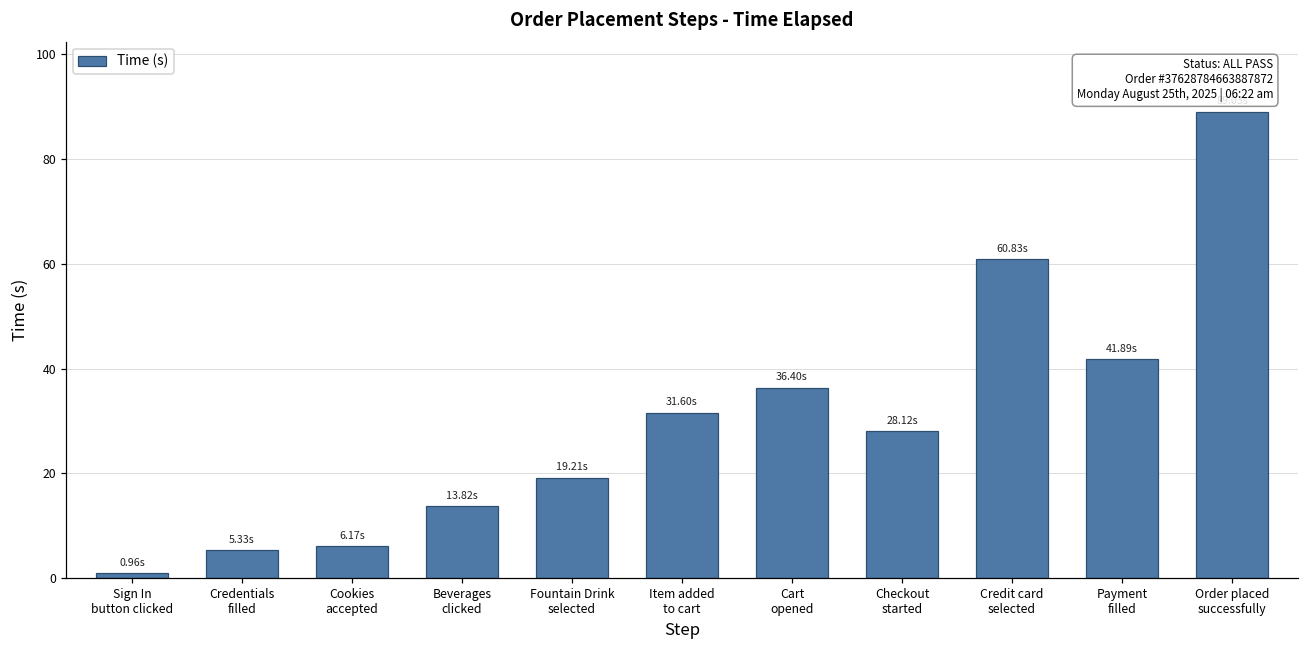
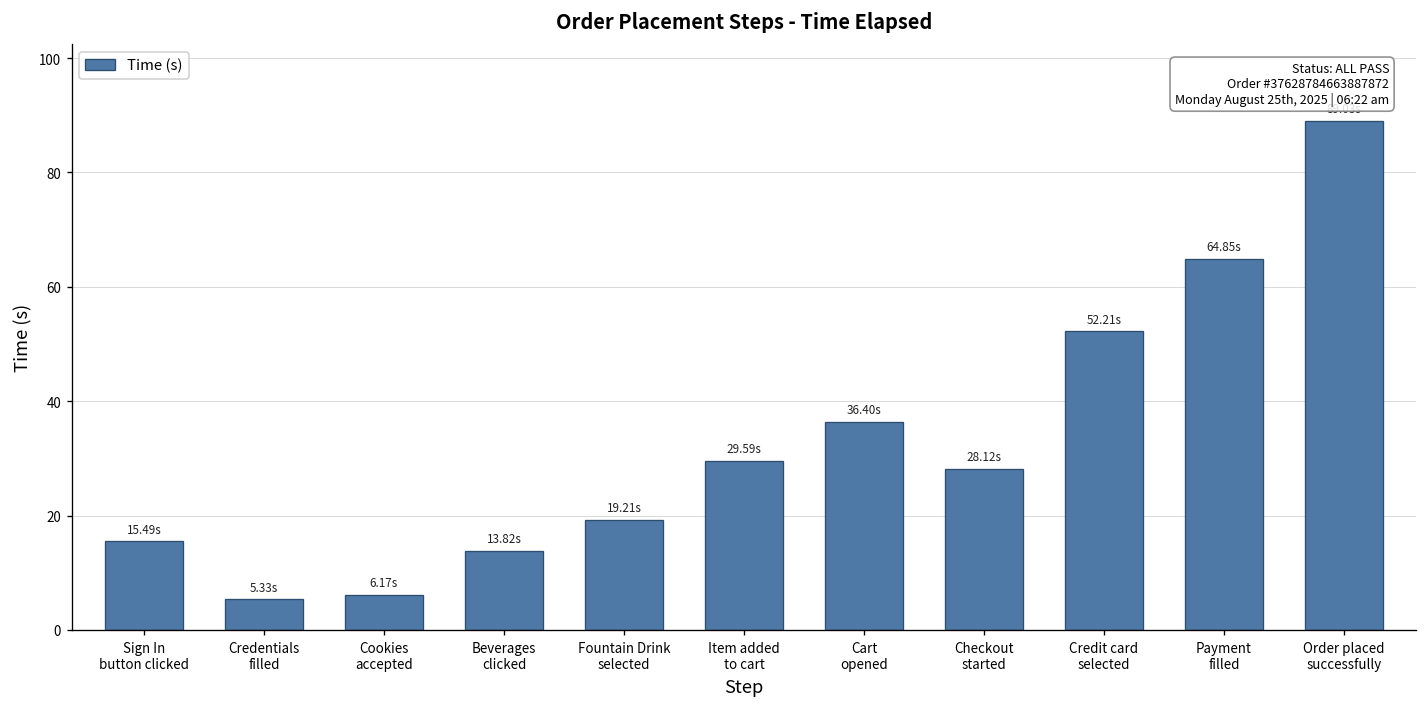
Sign In button clicked: 0.96s -> 15.49s
Item added to cart: 31.60s -> 29.59s
Credit card selected: 60.83s -> 52.21s
Payment filled: 41.89s -> 64.85s
